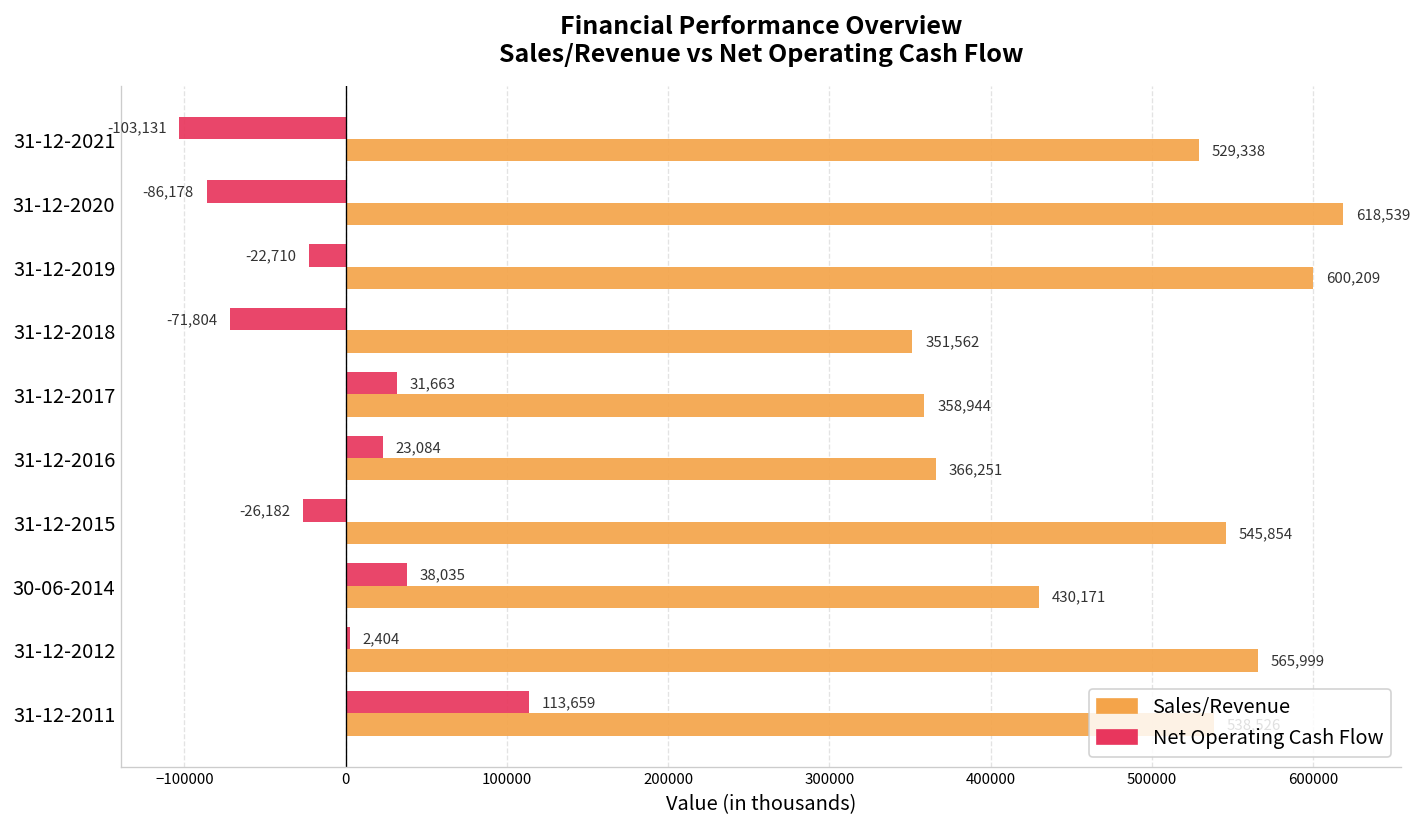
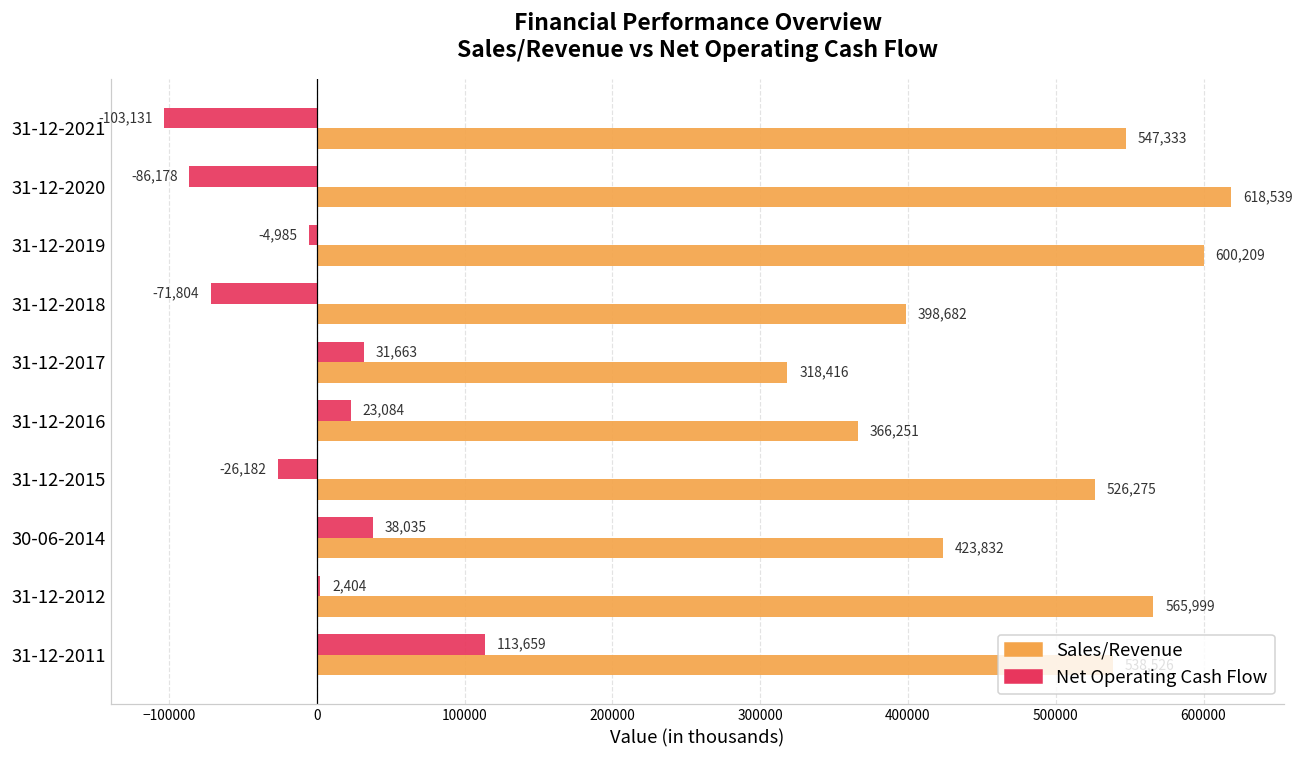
Sales/Revenue, 31-12-2021: 529,338 -> 547,333
Net Operating Cash Flow, 31-12-2019: -22,710 -> -4,985
Sales/Revenue, 31-12-2018: 351,562 -> 398,682
Sales/Revenue, 31-12-2017: 358,944 -> 318,416
Sales/Revenue, 31-12-2015: 545,854 -> 526,275
Sales/Revenue, 30-06-2014: 430,171 -> 423,832
